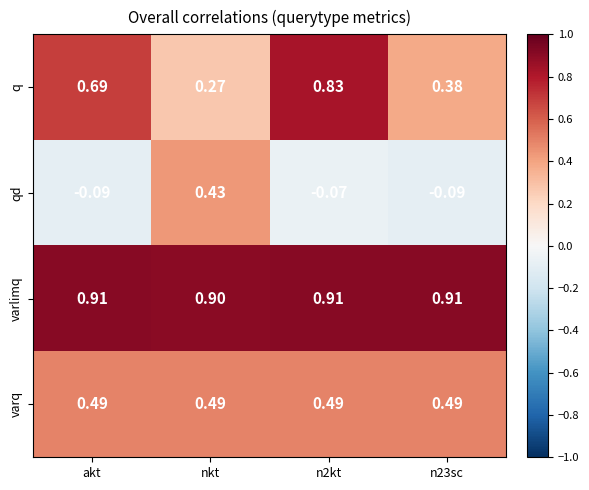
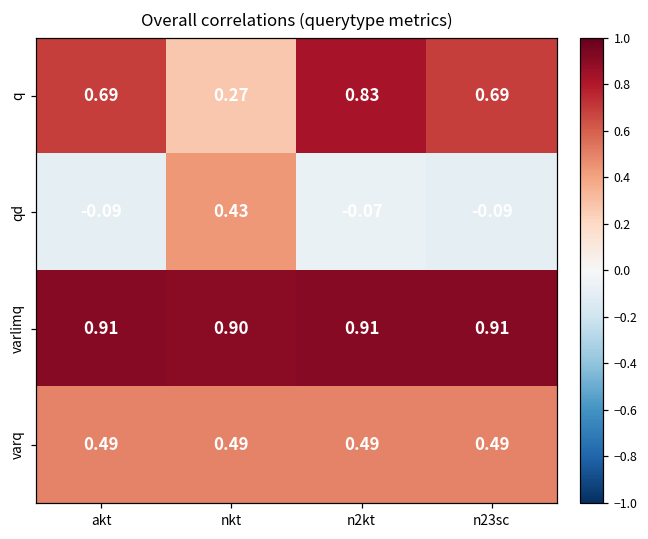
q, n23sc: 0.38 -> 0.69
